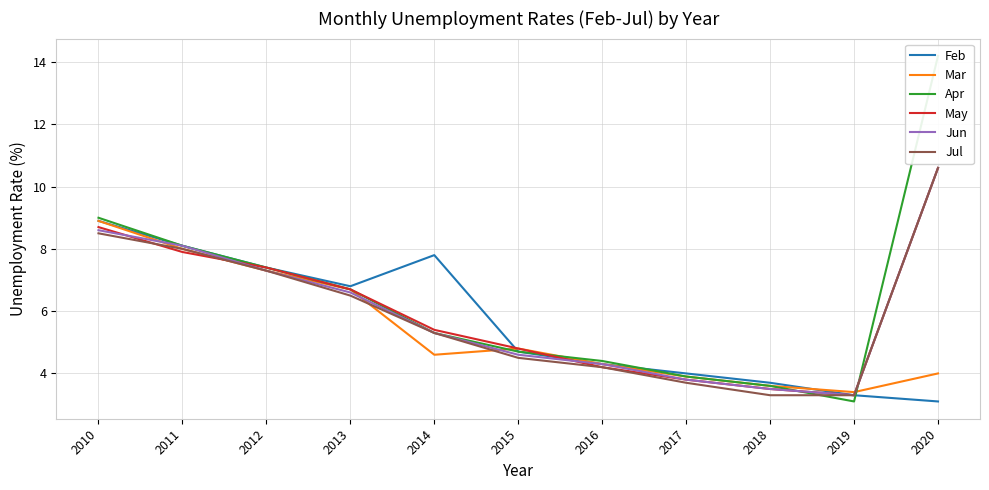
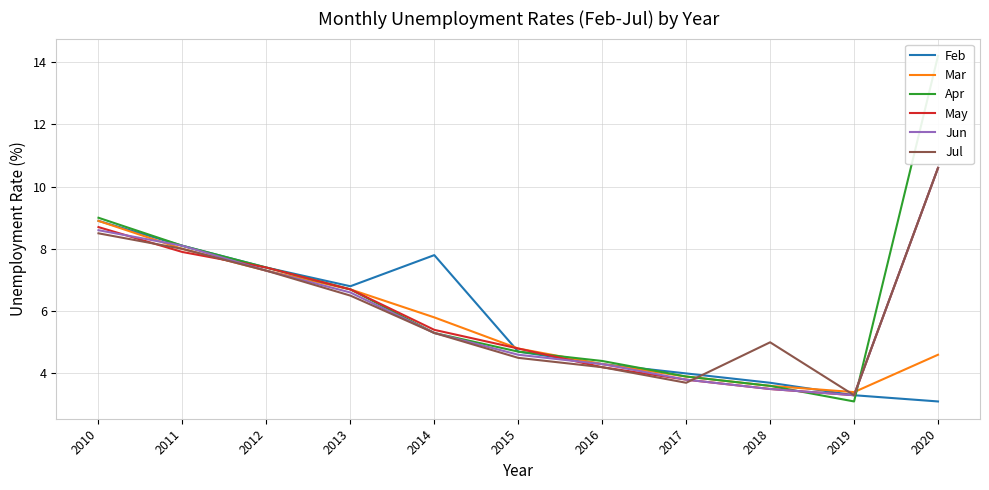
Mar, 2014: 4.6 -> 5.8
Jul, 2018: 3.3 -> 5.0
Mar, 2020: 4.0 -> 4.6
